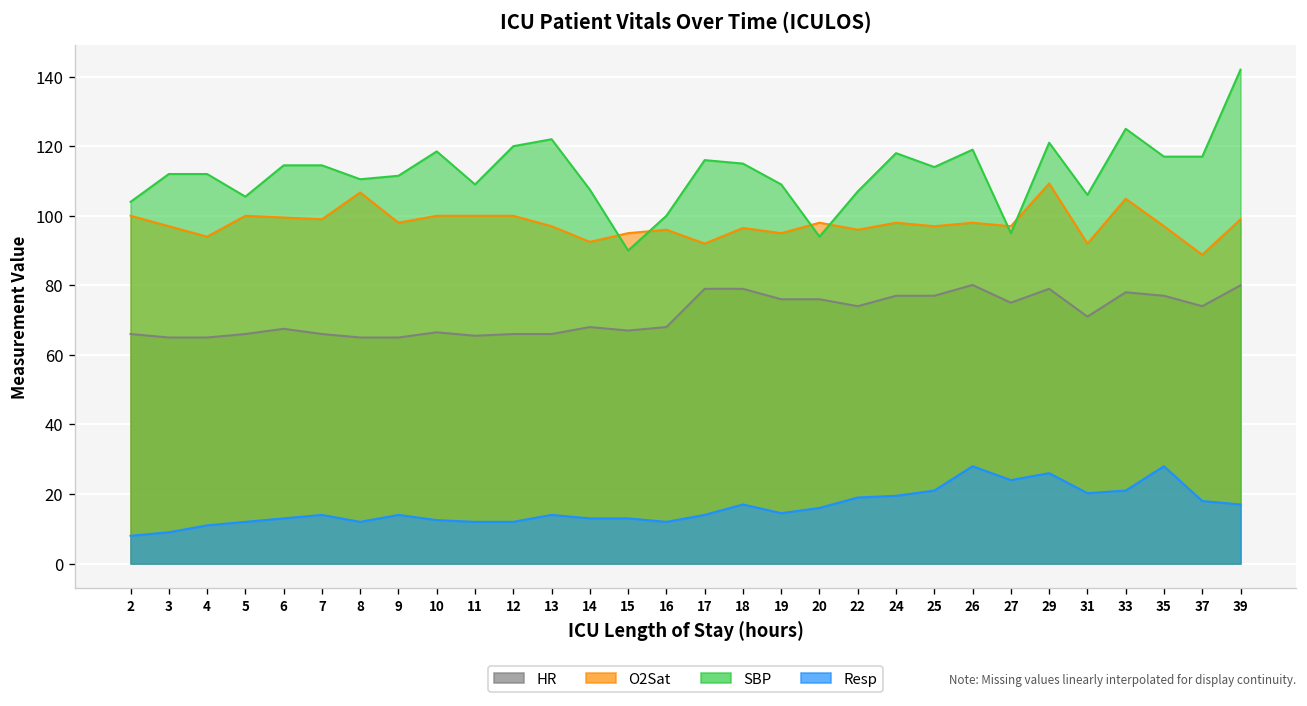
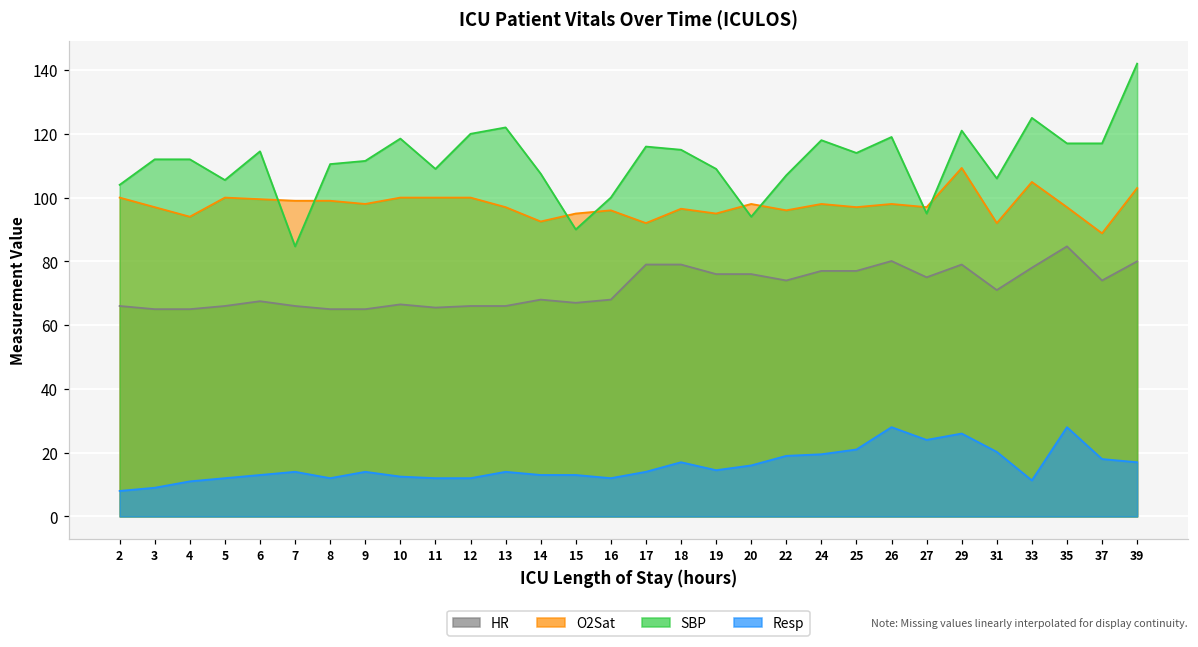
SBP, 7: 115 -> 85
O2Sat, 8: 107 -> 99
Resp, 33: 21 -> 11
HR, 35: 77 -> 85
O2Sat, 39: 99 -> 103
